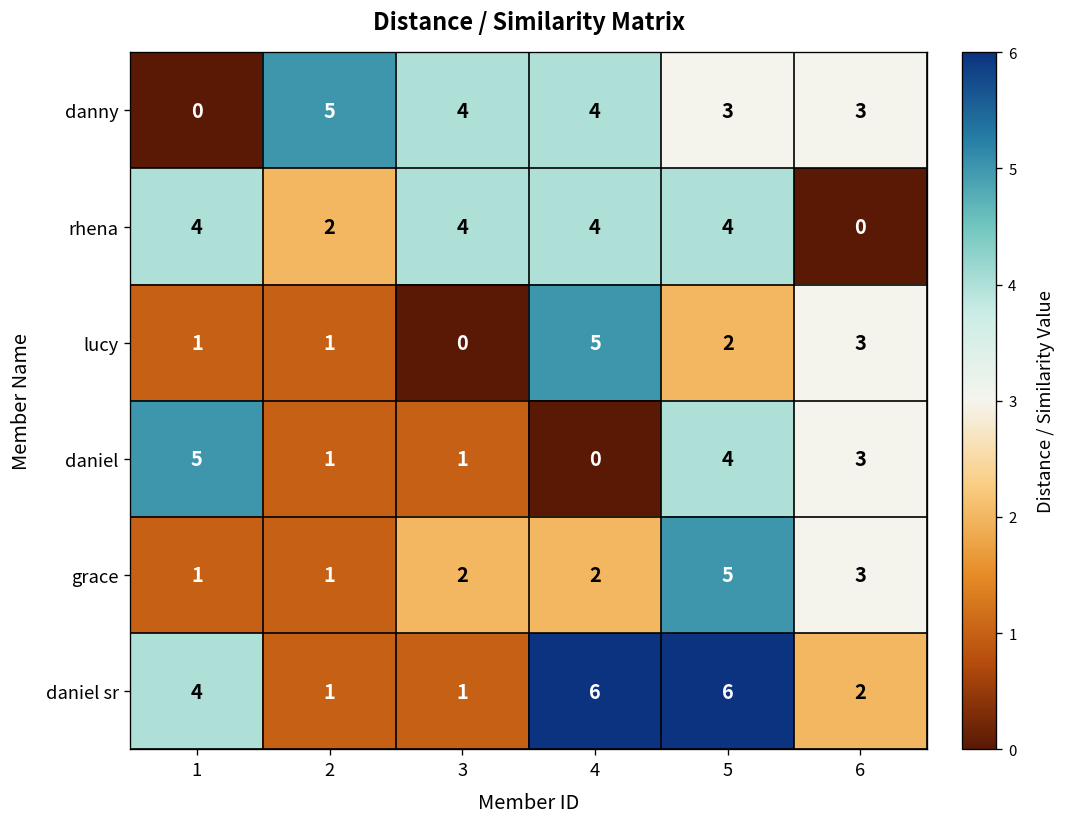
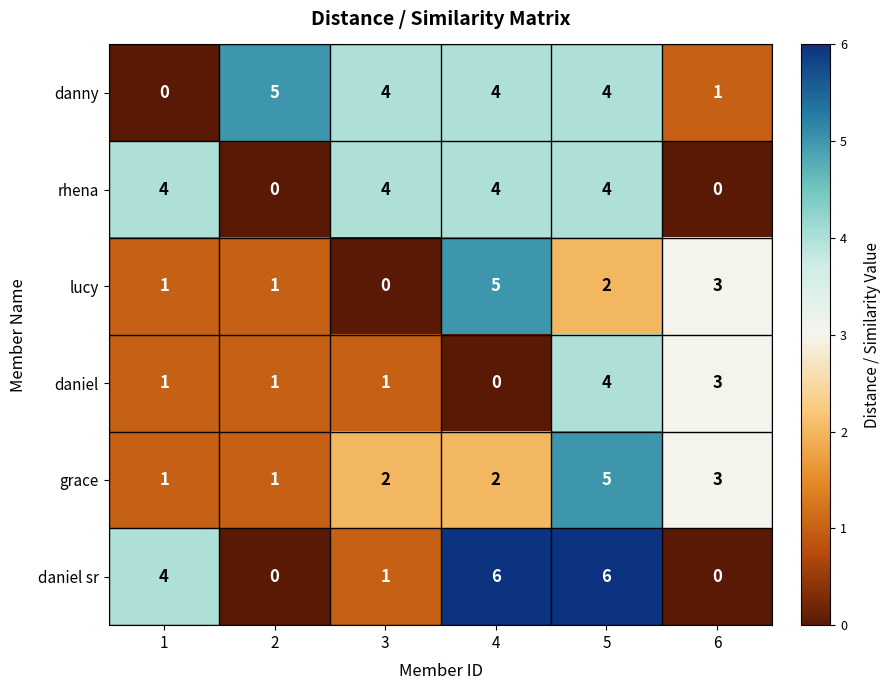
danny, 5: 3 -> 4
danny, 6: 3 -> 1
rhena, 2: 2 -> 0
daniel, 1: 5 -> 1
daniel sr, 2: 1 -> 0
daniel sr, 6: 2 -> 0
